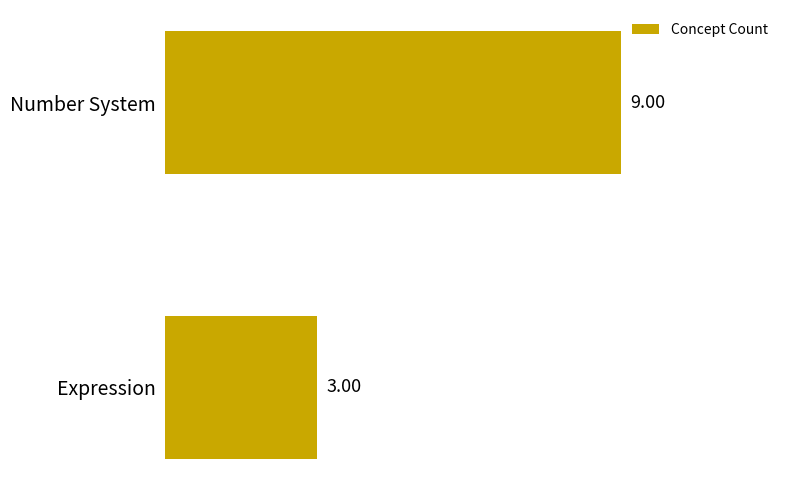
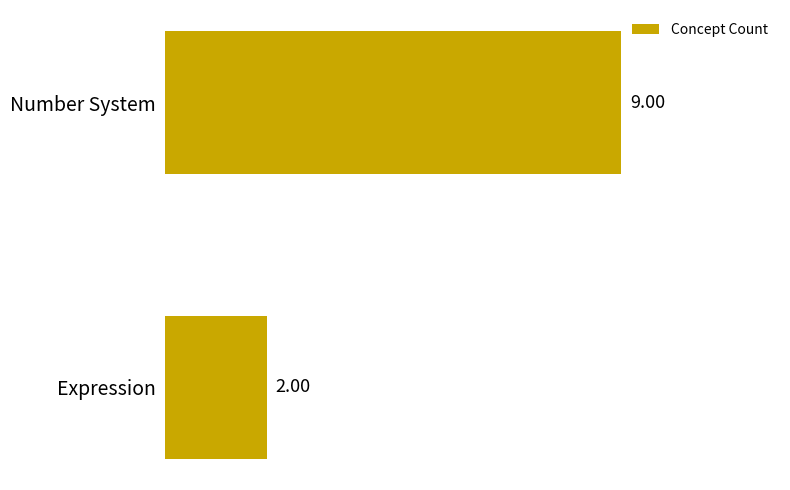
Expression: 3.00 -> 2.00
